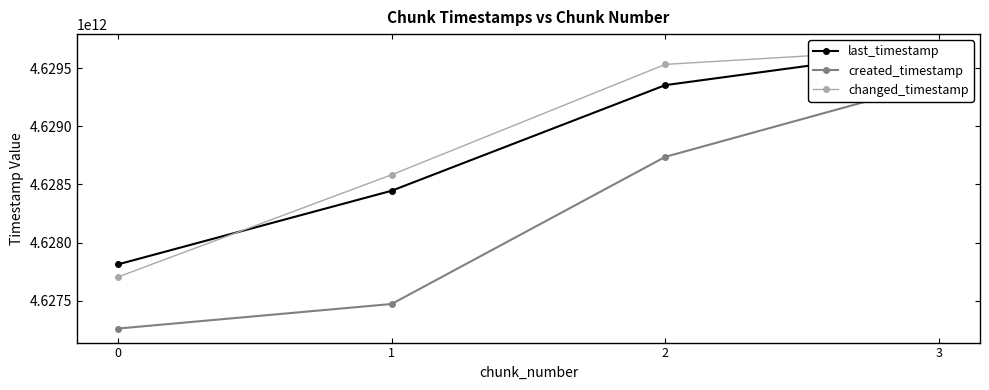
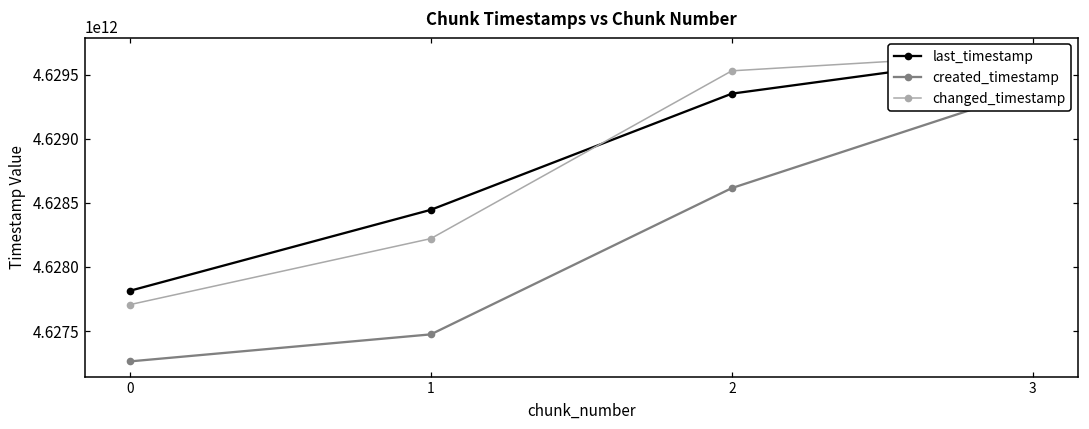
changed_timestamp, 1: 4628580000000 -> 4628220000000
created_timestamp, 2: 4628740000000 -> 4628620000000
